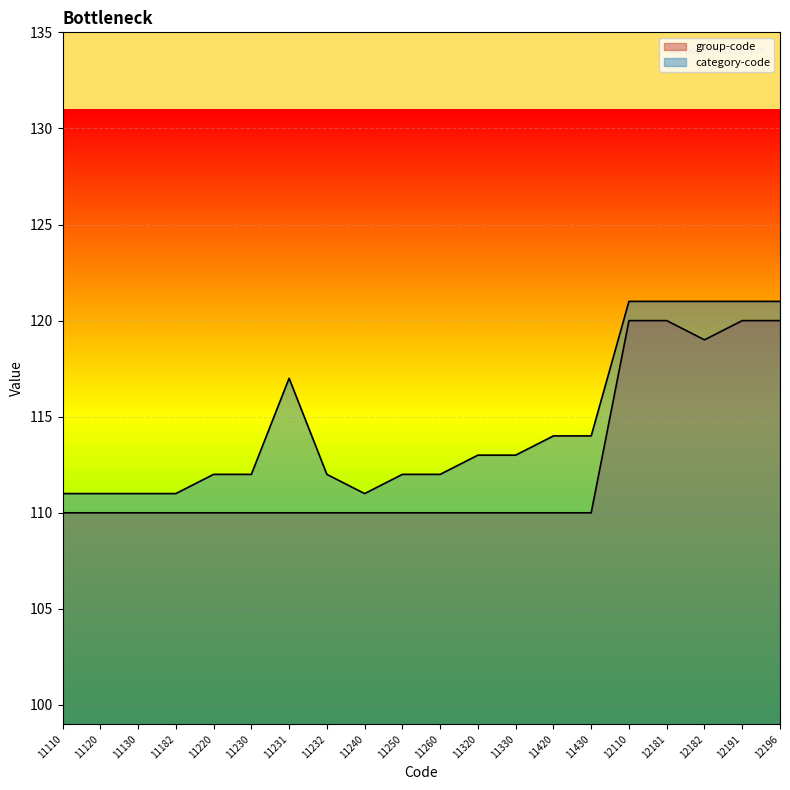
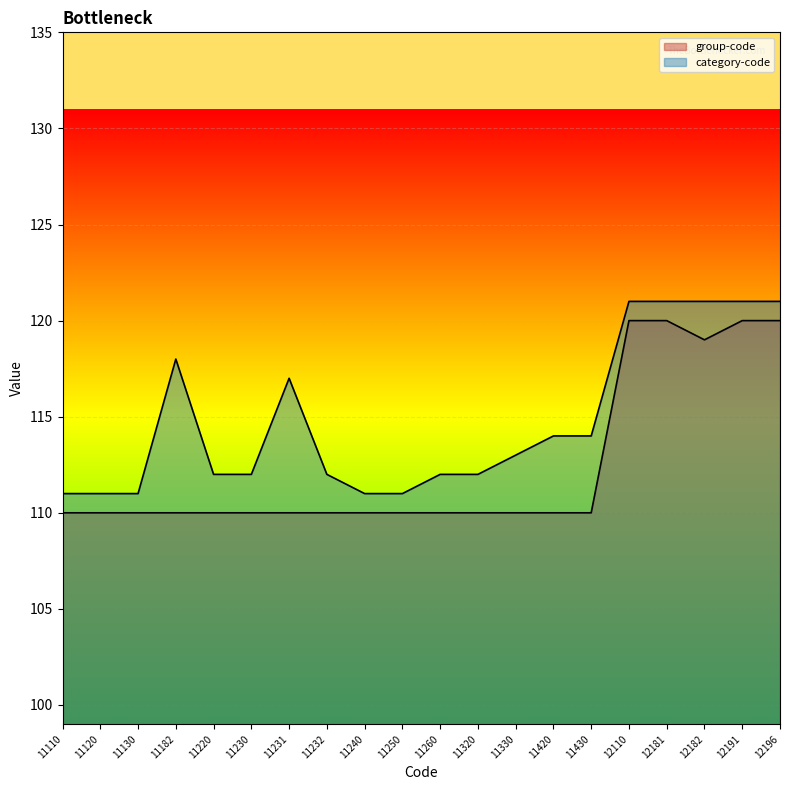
category-code, 11182: 111 -> 118
category-code, 11250: 112 -> 111
category-code, 11320: 113 -> 112
